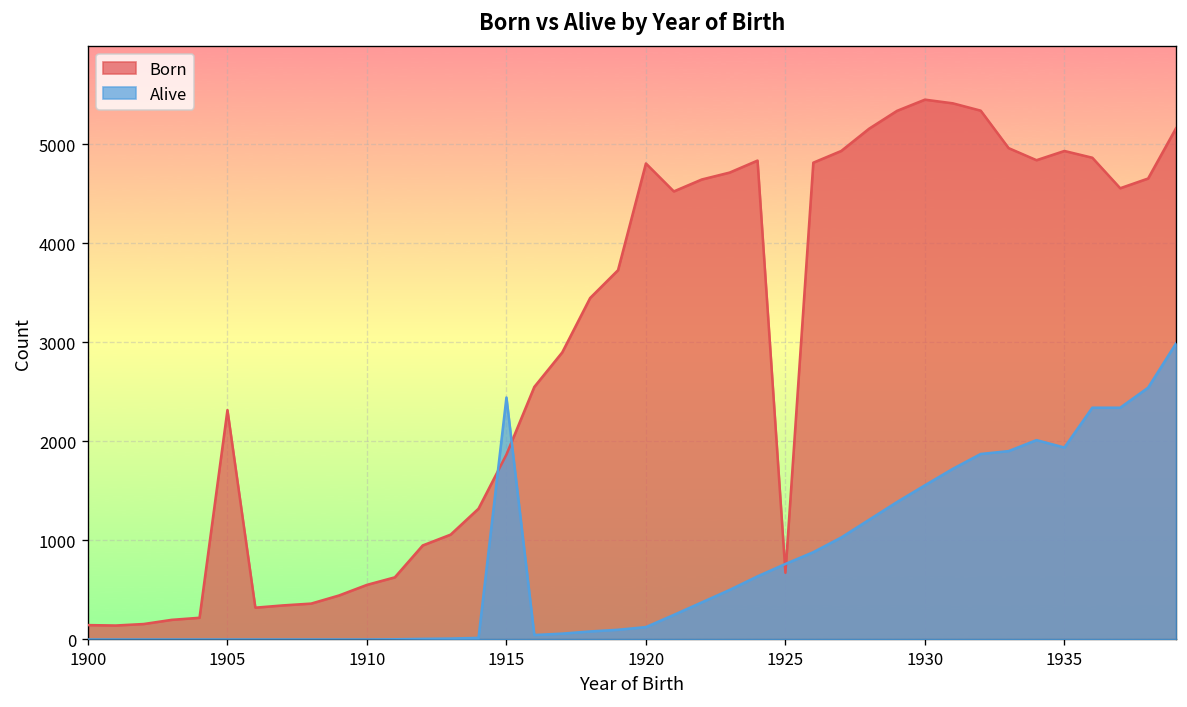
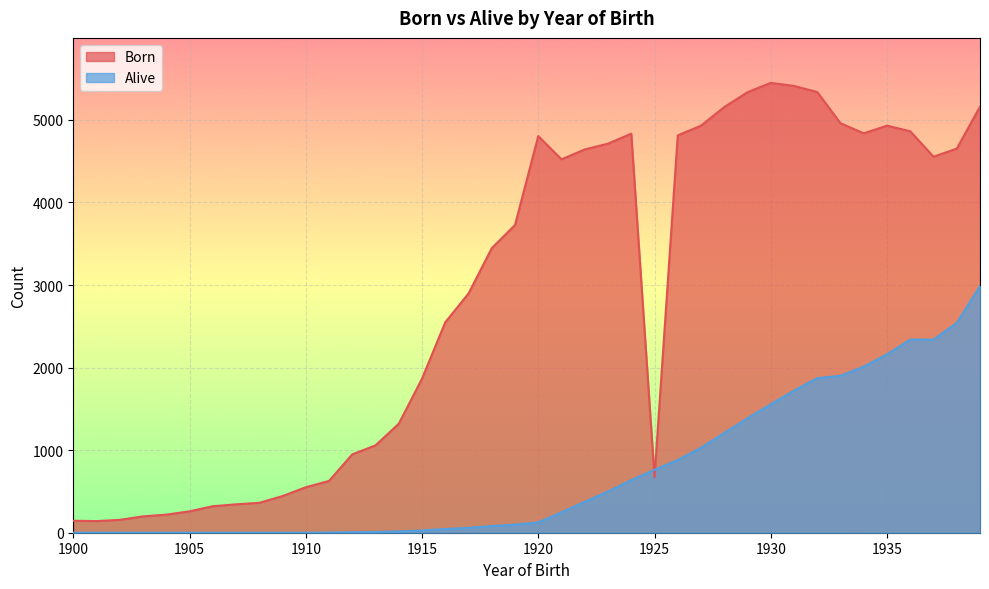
Born, 1905: 2300 -> 300
Alive, 1915: 2400 -> 0
Alive, 1935: 1900 -> 2200
